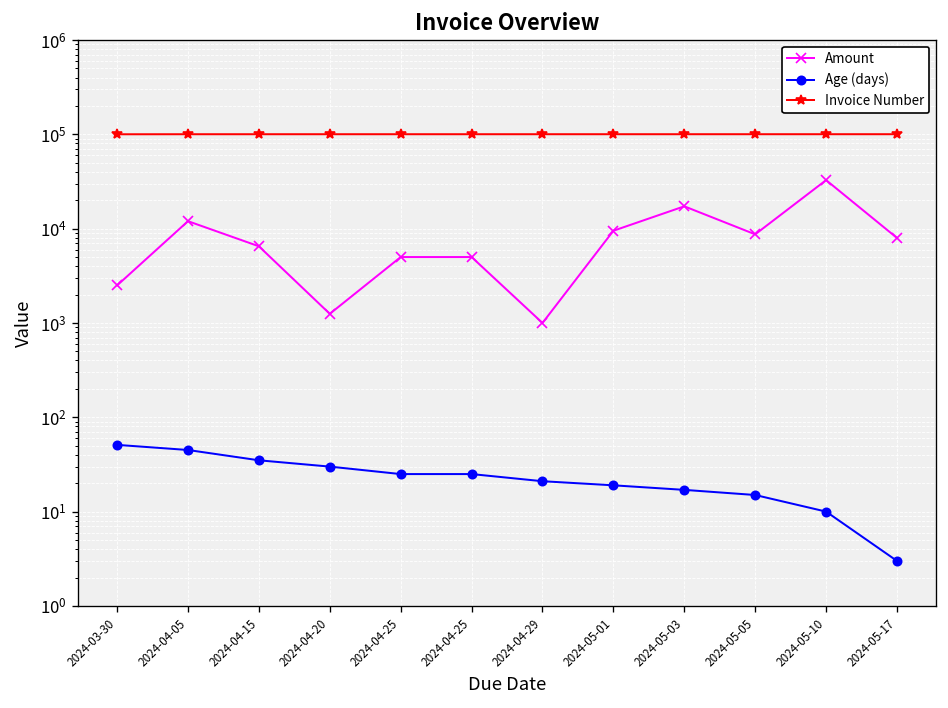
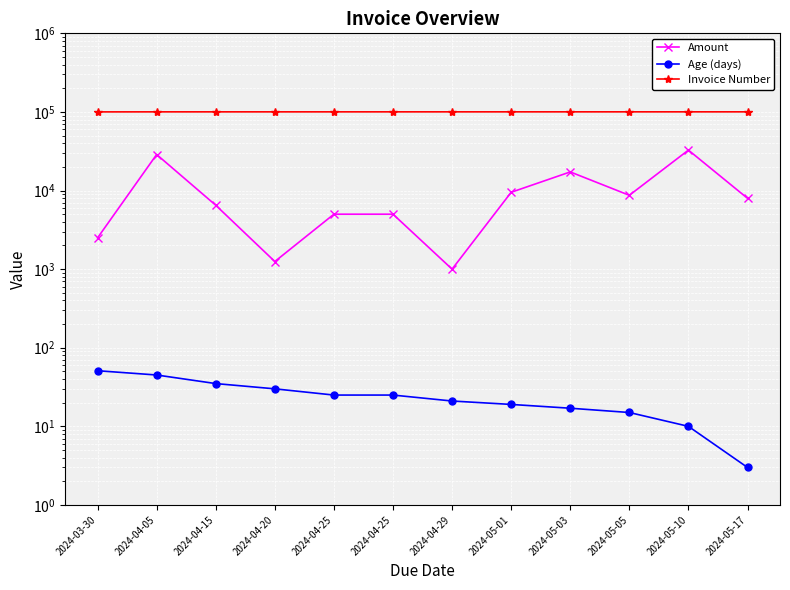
Amount, 2024-04-05: 12000 -> 29000
